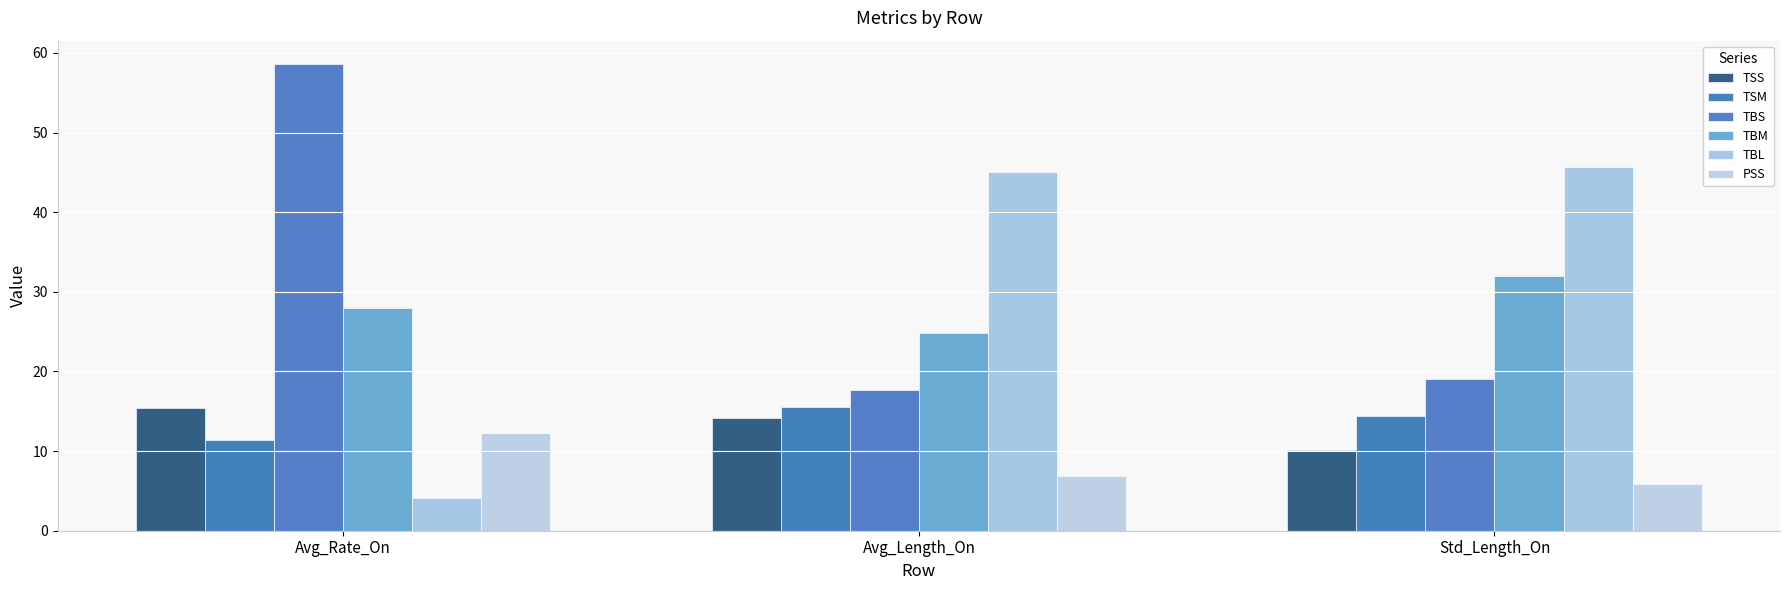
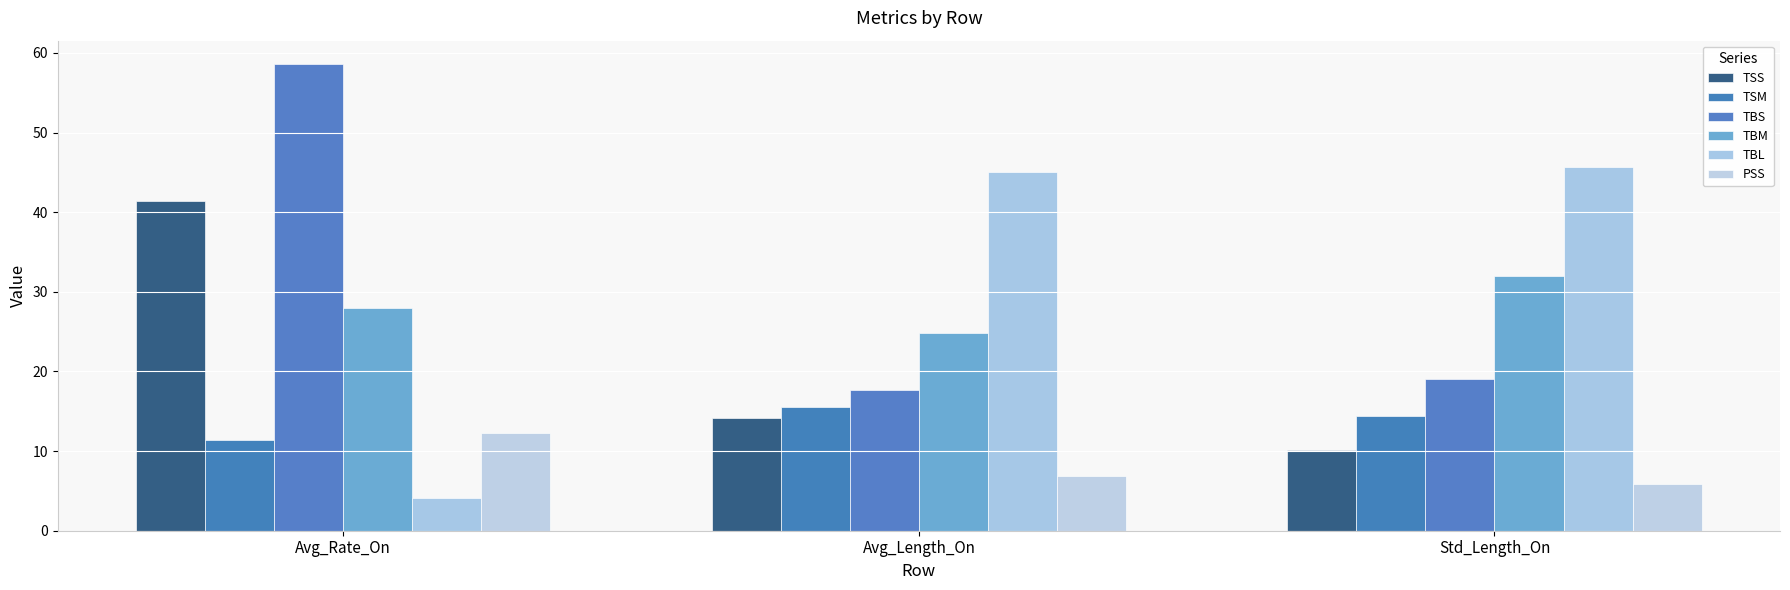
TSS, Avg_Rate_On: 15 -> 41
